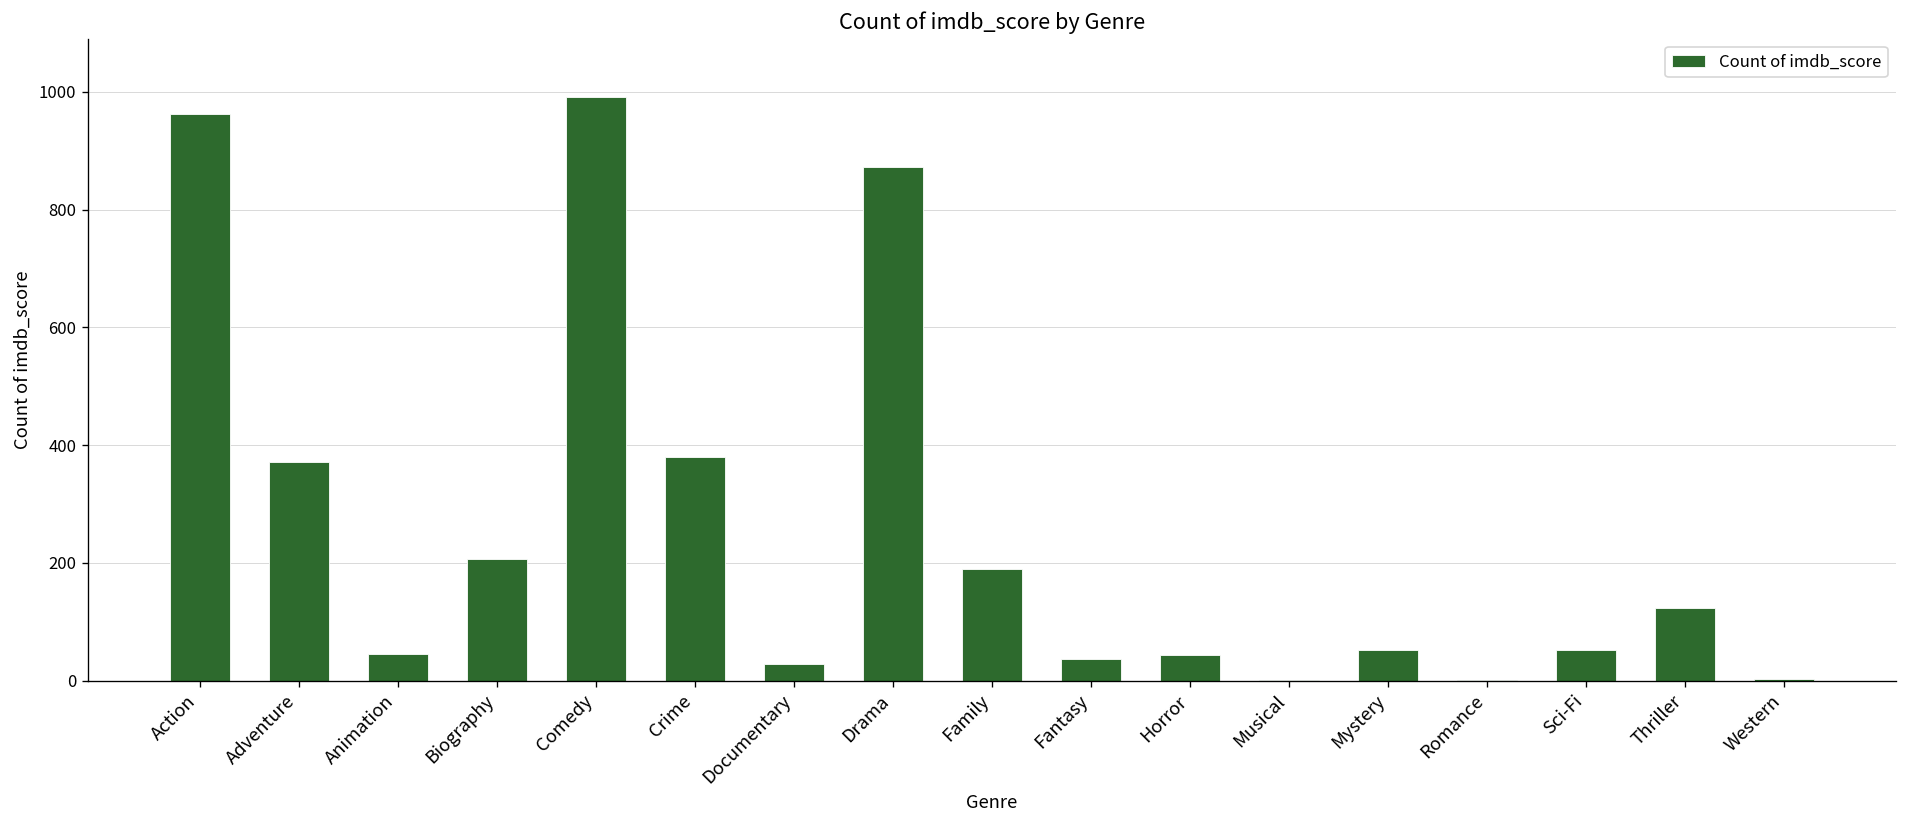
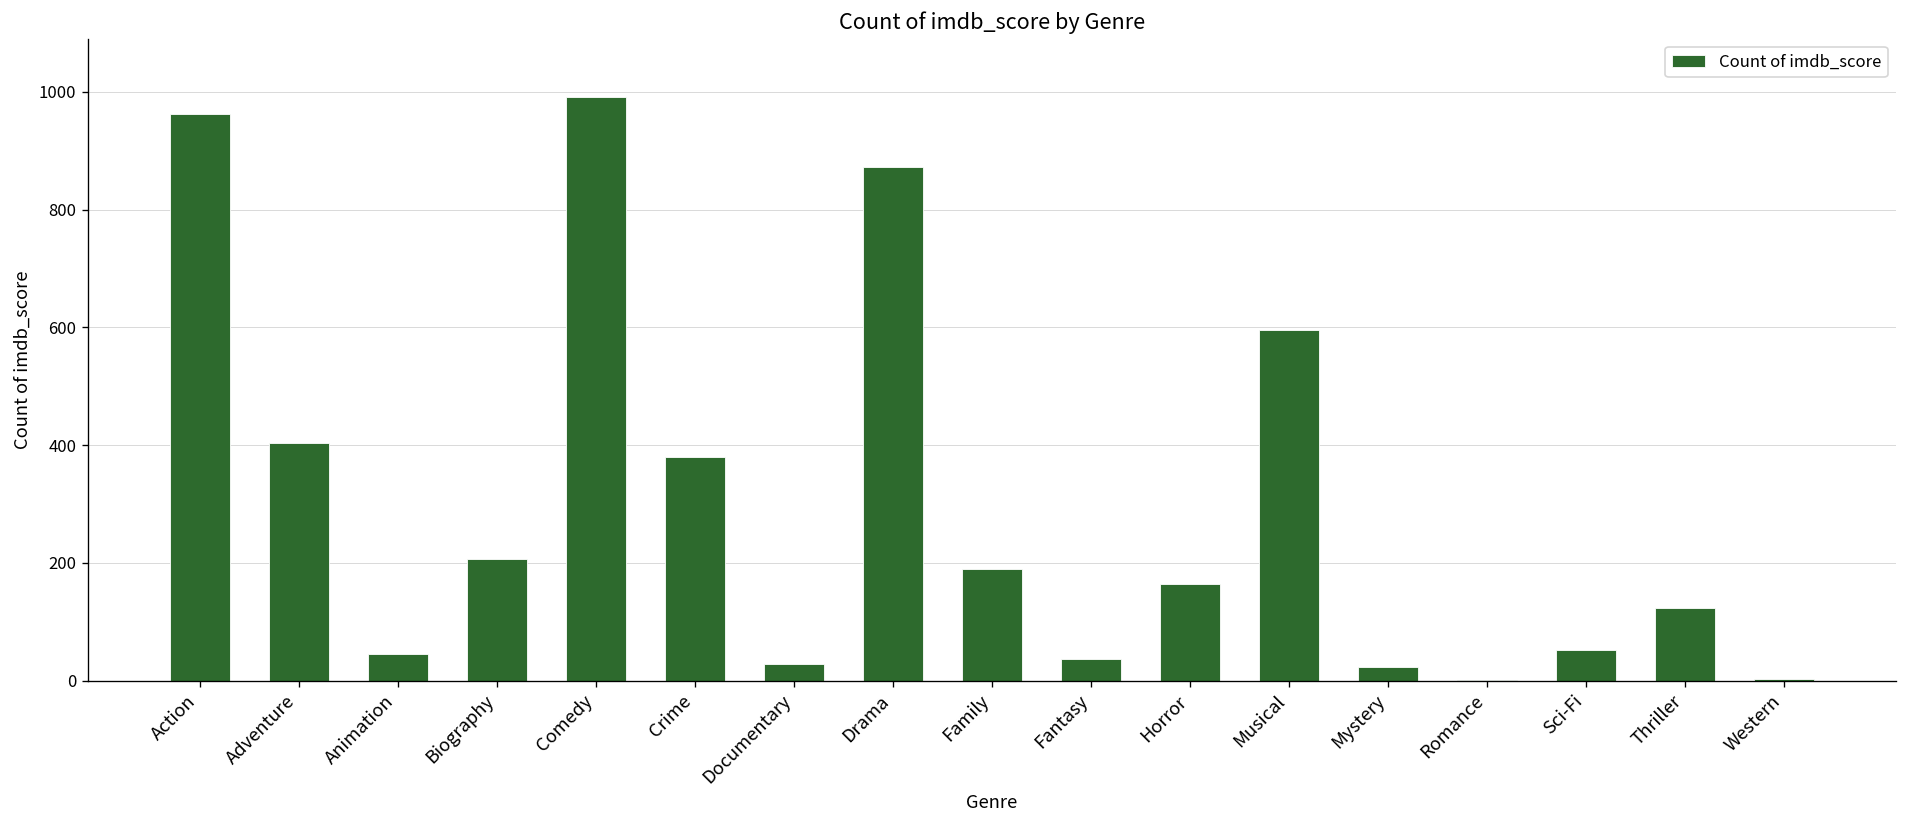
Adventure: 370 -> 400
Horror: 40 -> 170
Musical: 0 -> 600
Mystery: 50 -> 20
